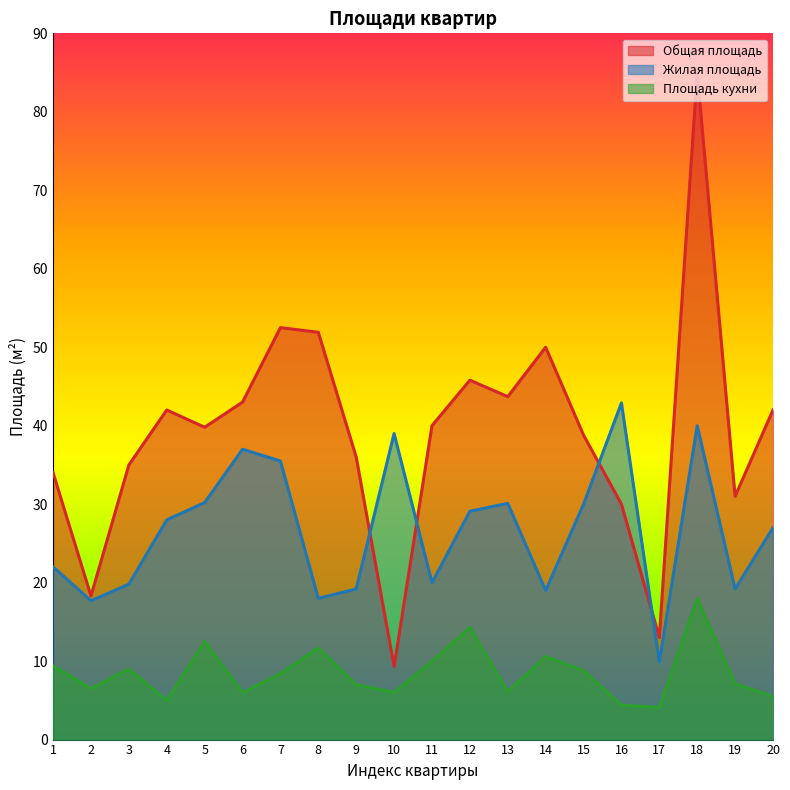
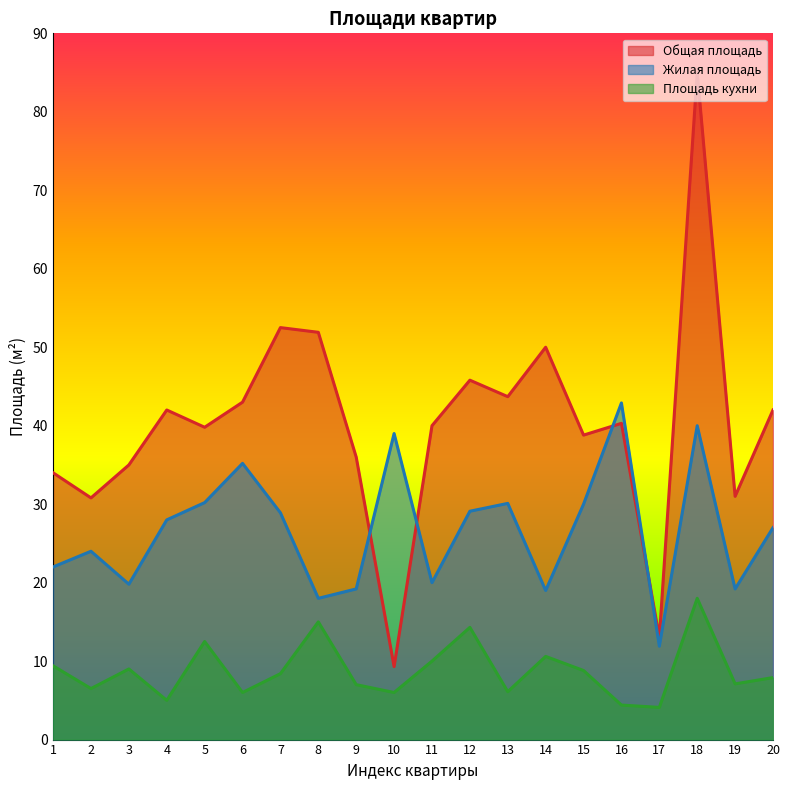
Общая площадь, 2: 18 -> 31
Жилая площадь, 2: 18 -> 24
Жилая площадь, 6: 37 -> 35
Жилая площадь, 7: 36 -> 29
Площадь кухни, 8: 12 -> 15
Общая площадь, 16: 30 -> 40
Жилая площадь, 17: 10 -> 12
Площадь кухни, 20: 6 -> 8
